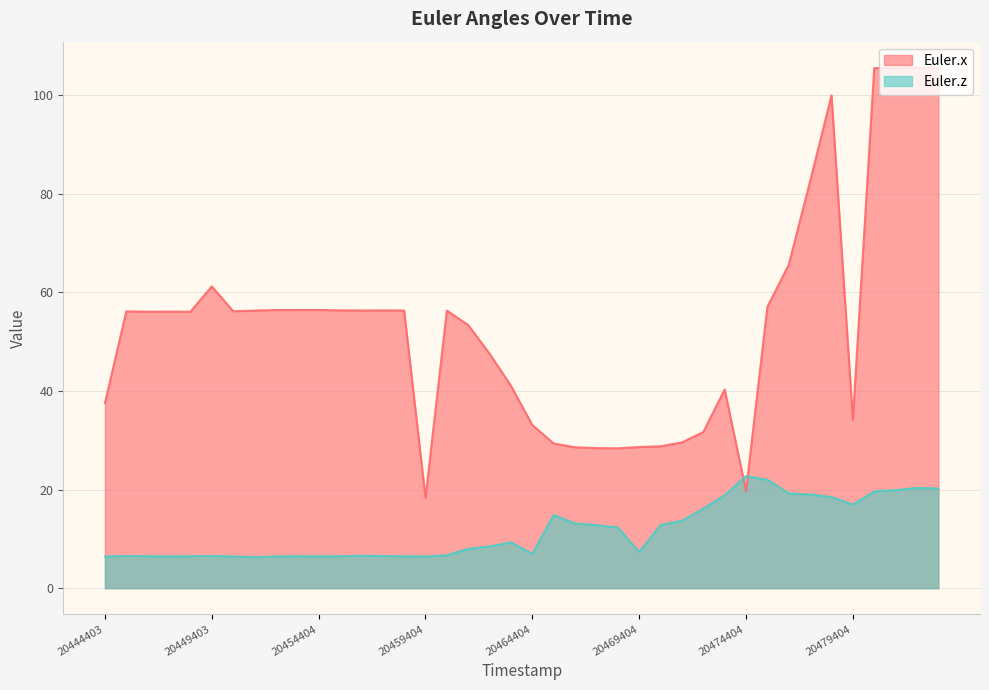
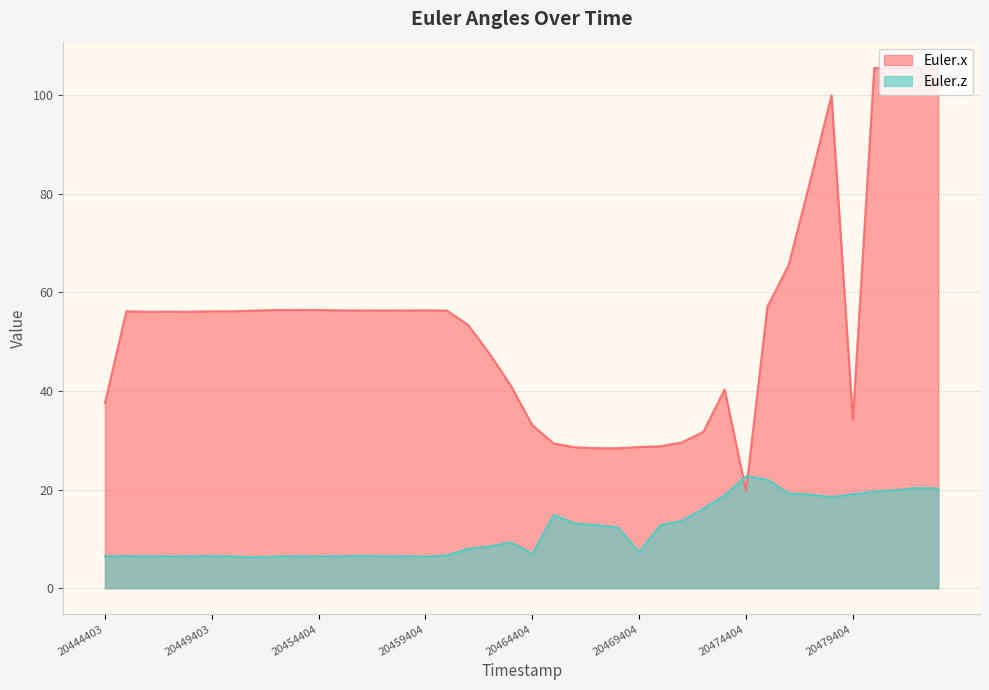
Euler.x, 20449403: 61 -> 56
Euler.x, 20459404: 18 -> 56
Euler.z, 20479404: 17 -> 19
